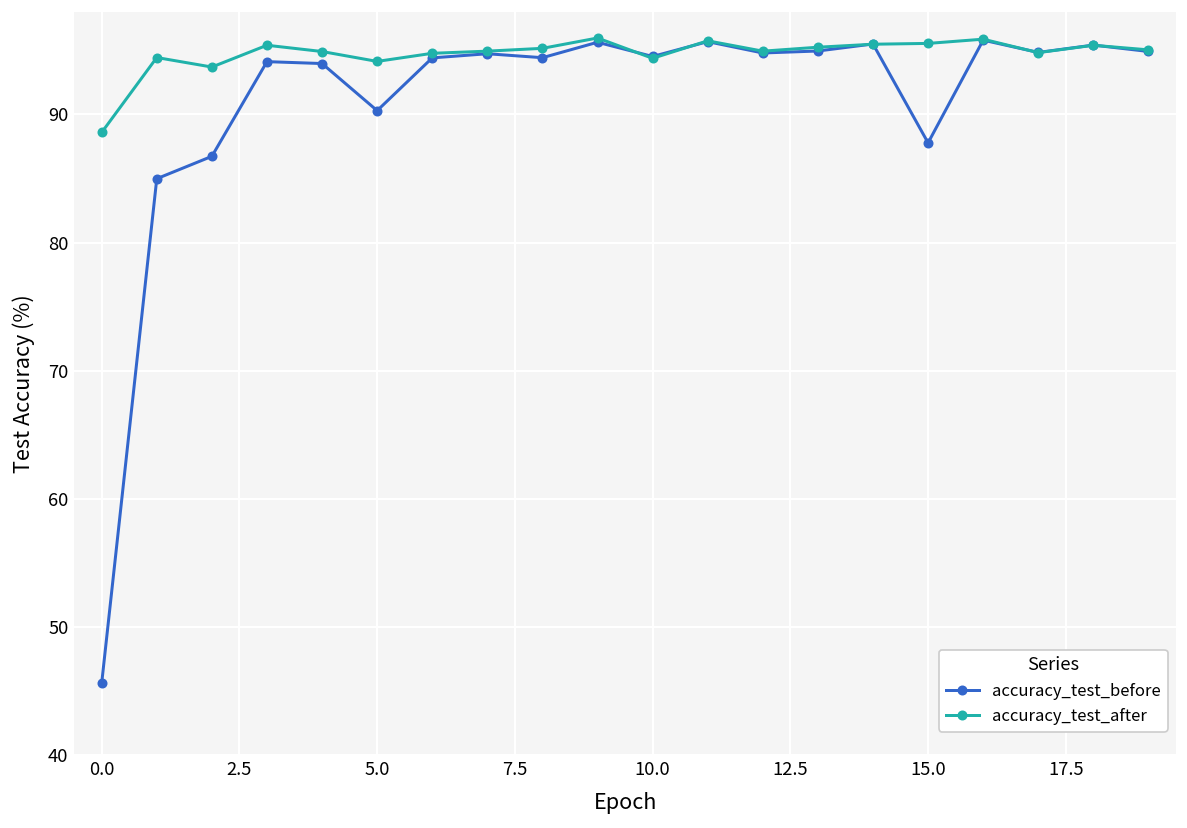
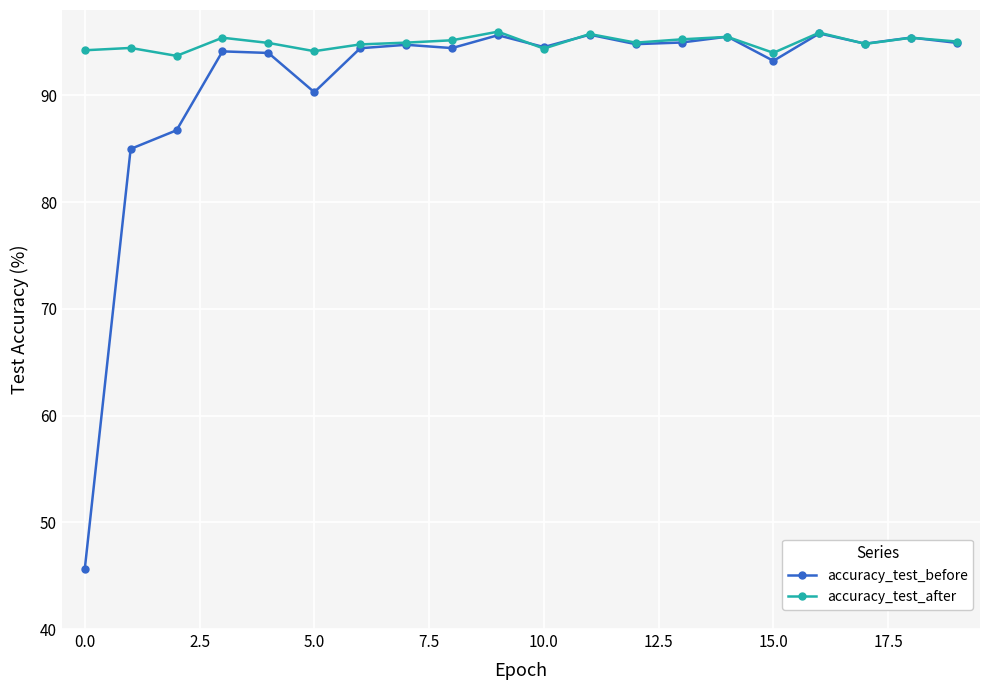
accuracy_test_after, 0.0: 88.6 -> 94.2
accuracy_test_before, 15.0: 87.8 -> 93.2
accuracy_test_after, 15.0: 95.5 -> 94.0
